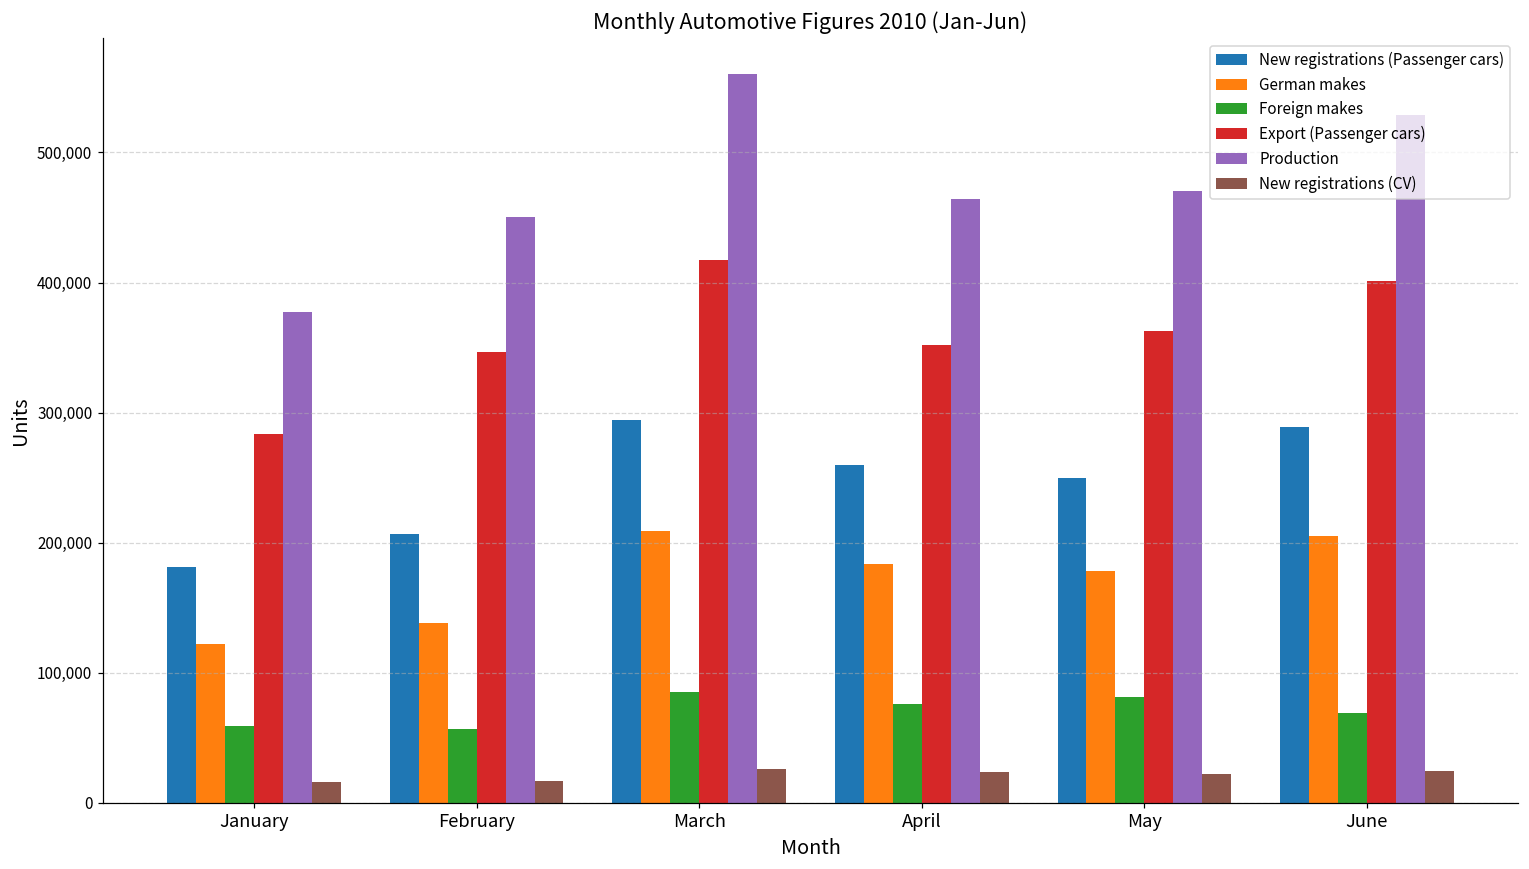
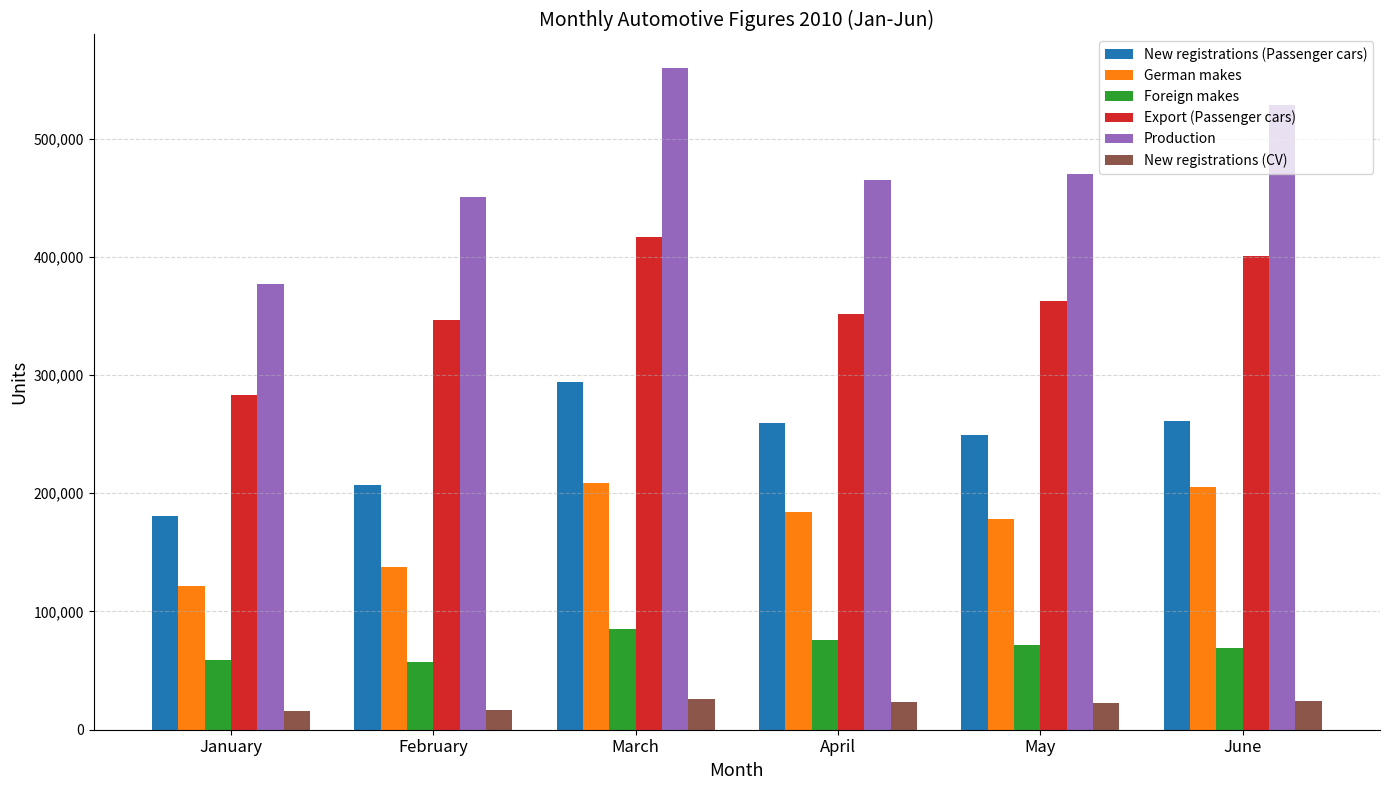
Foreign makes, May: 81,000 -> 72,000
New registrations (Passenger cars), June: 289,000 -> 261,000
